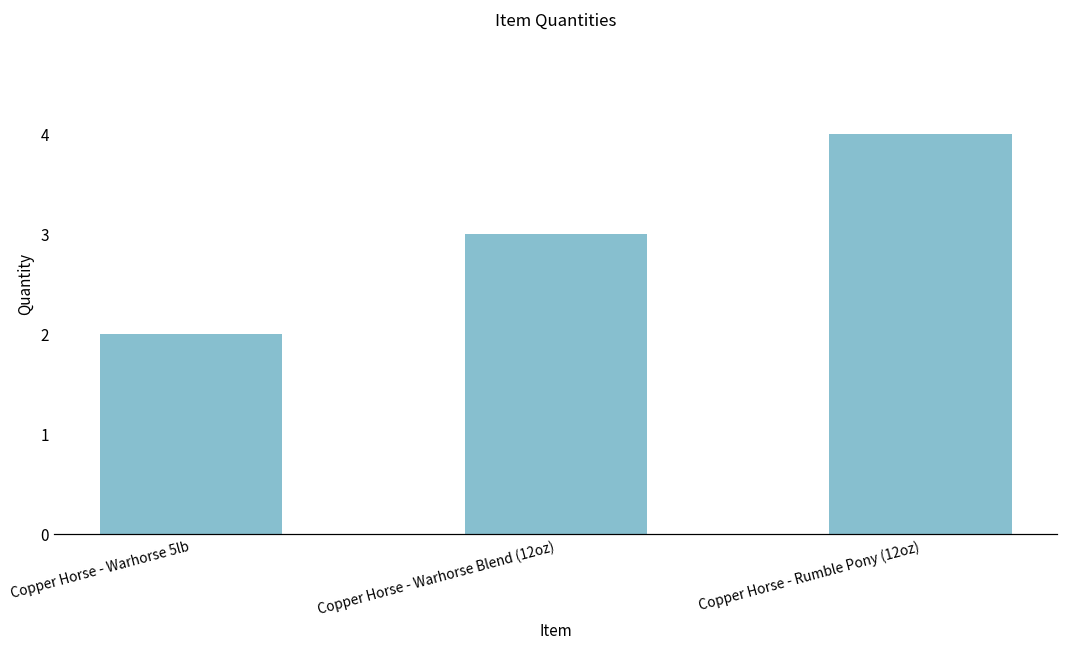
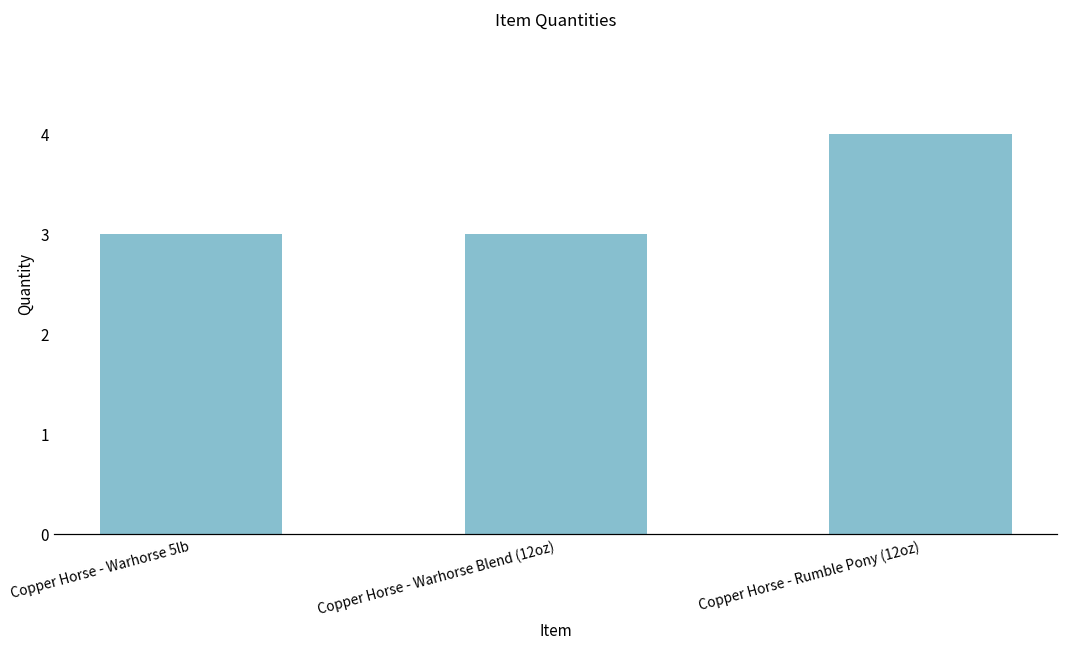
Copper Horse - Warhorse 5lb: 2 -> 3
